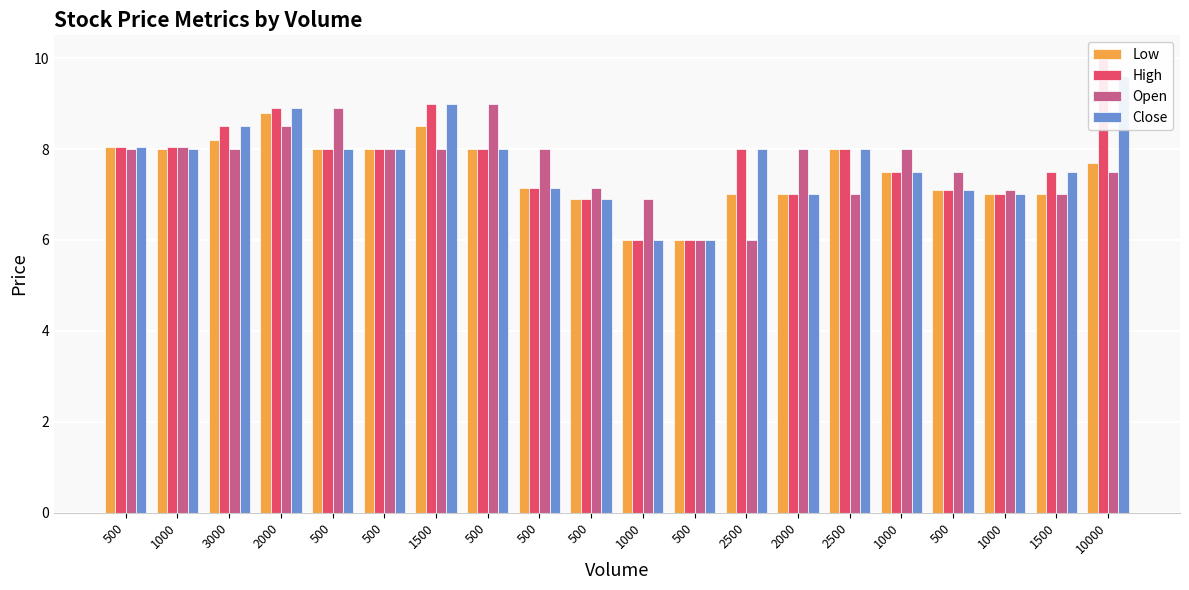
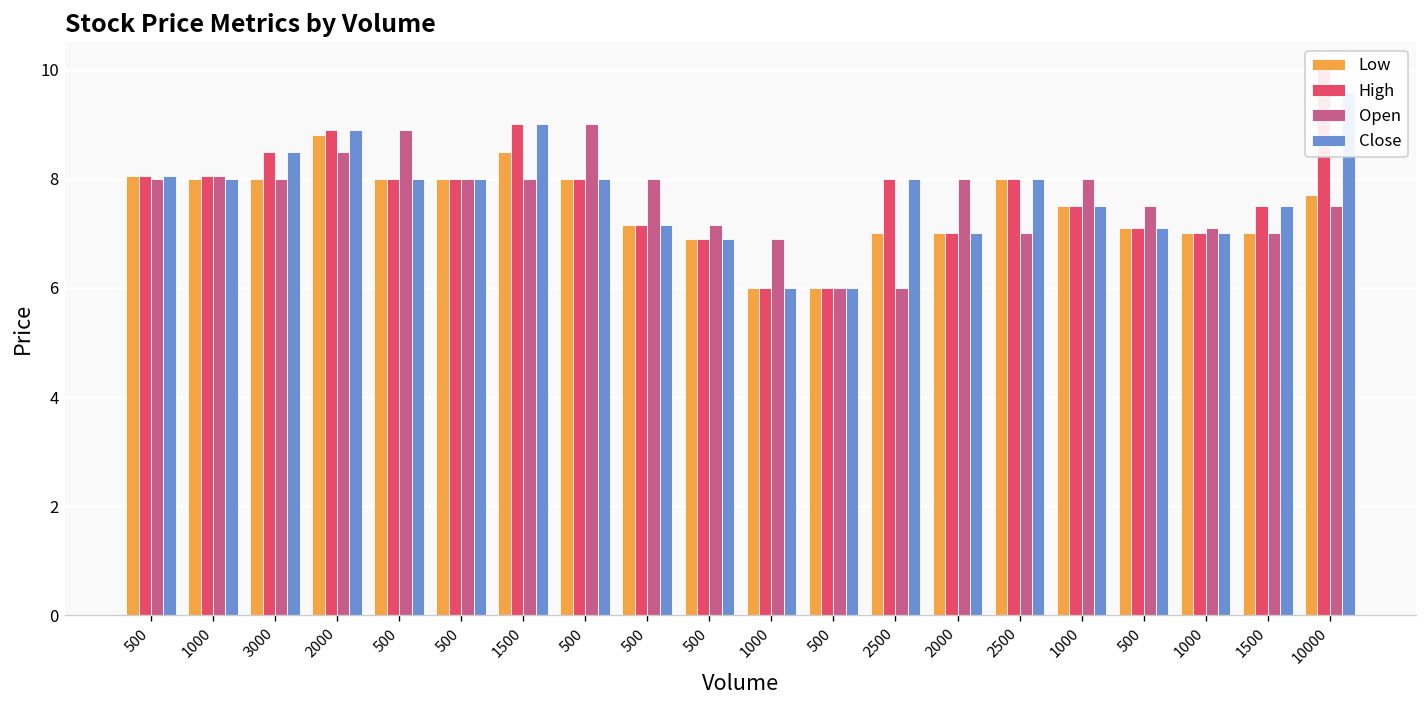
Low, 3000: 8.2 -> 8.0
